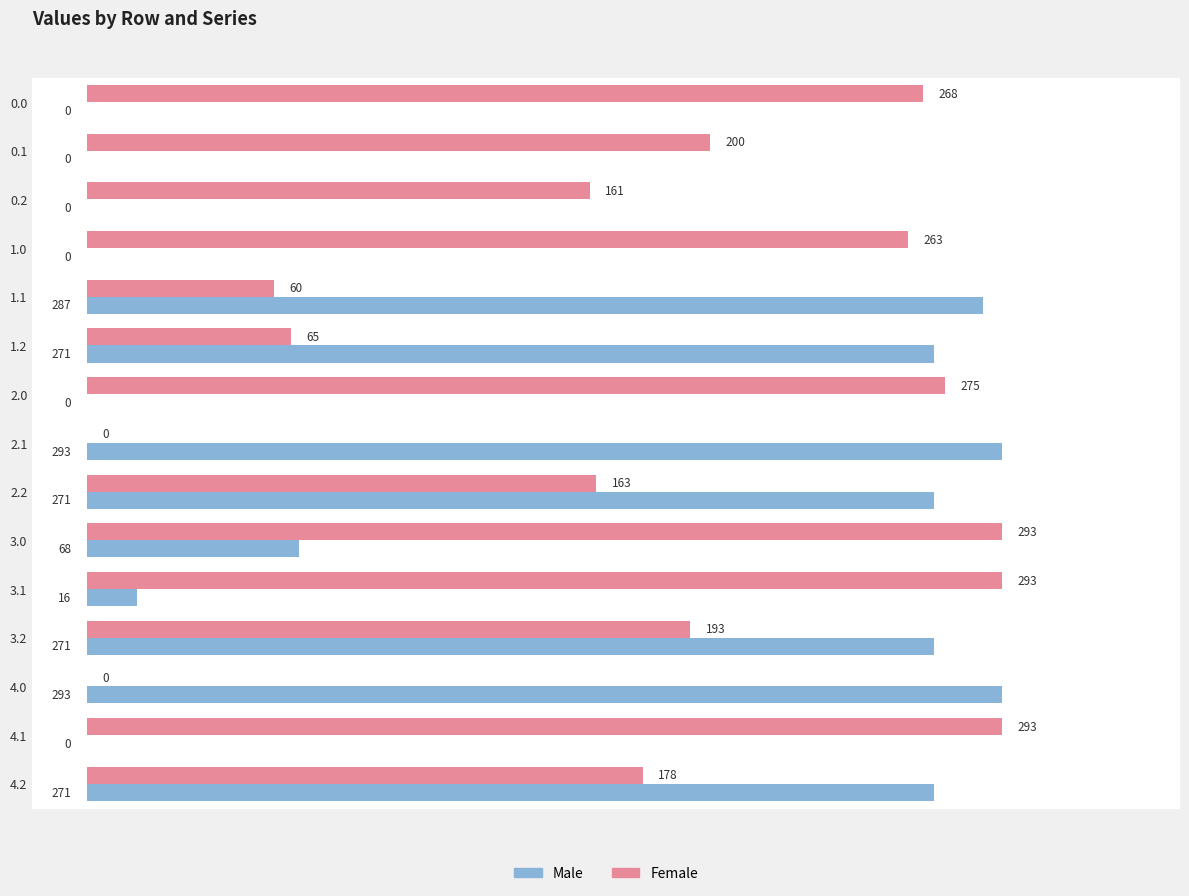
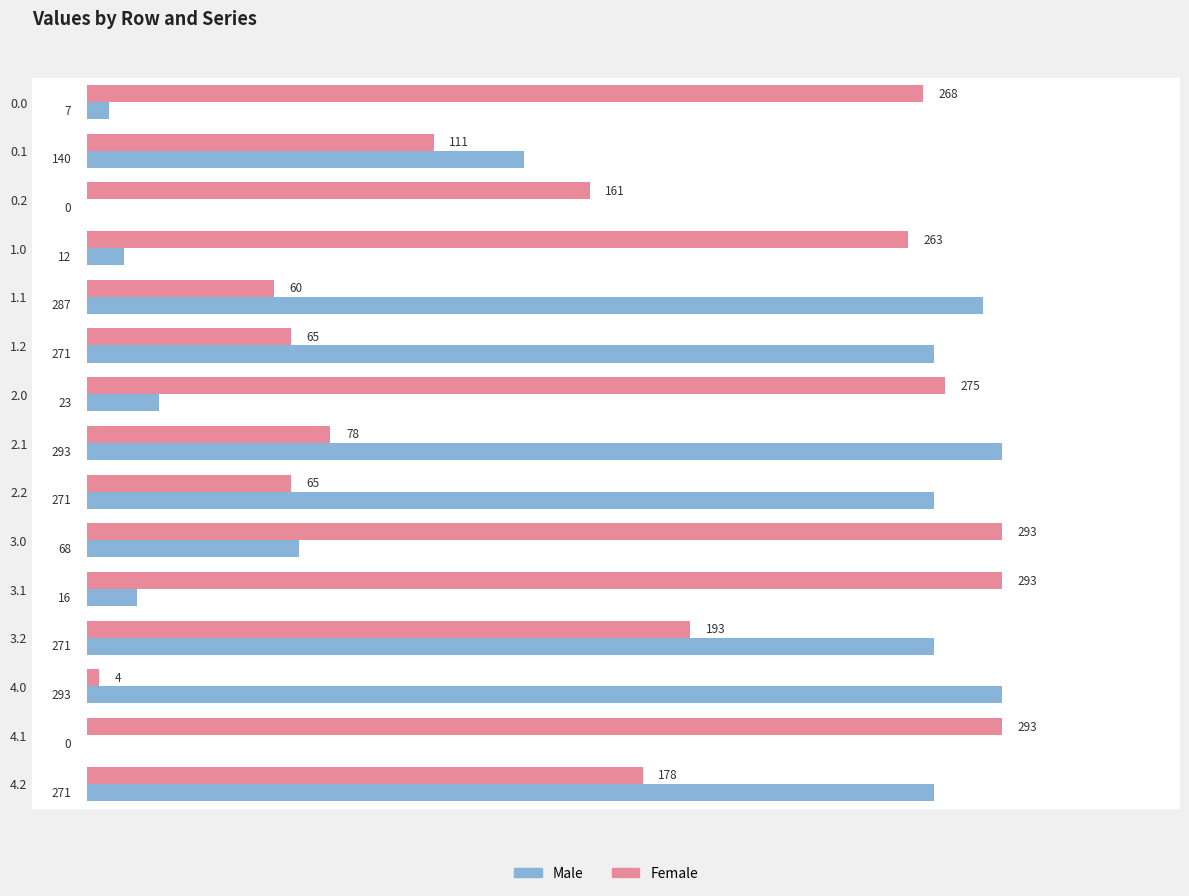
Male, 0.0: 0 -> 7
Female, 0.1: 200 -> 111
Male, 0.1: 0 -> 140
Male, 1.0: 0 -> 12
Male, 2.0: 0 -> 23
Female, 2.1: 0 -> 78
Female, 2.2: 163 -> 65
Female, 4.0: 0 -> 4
